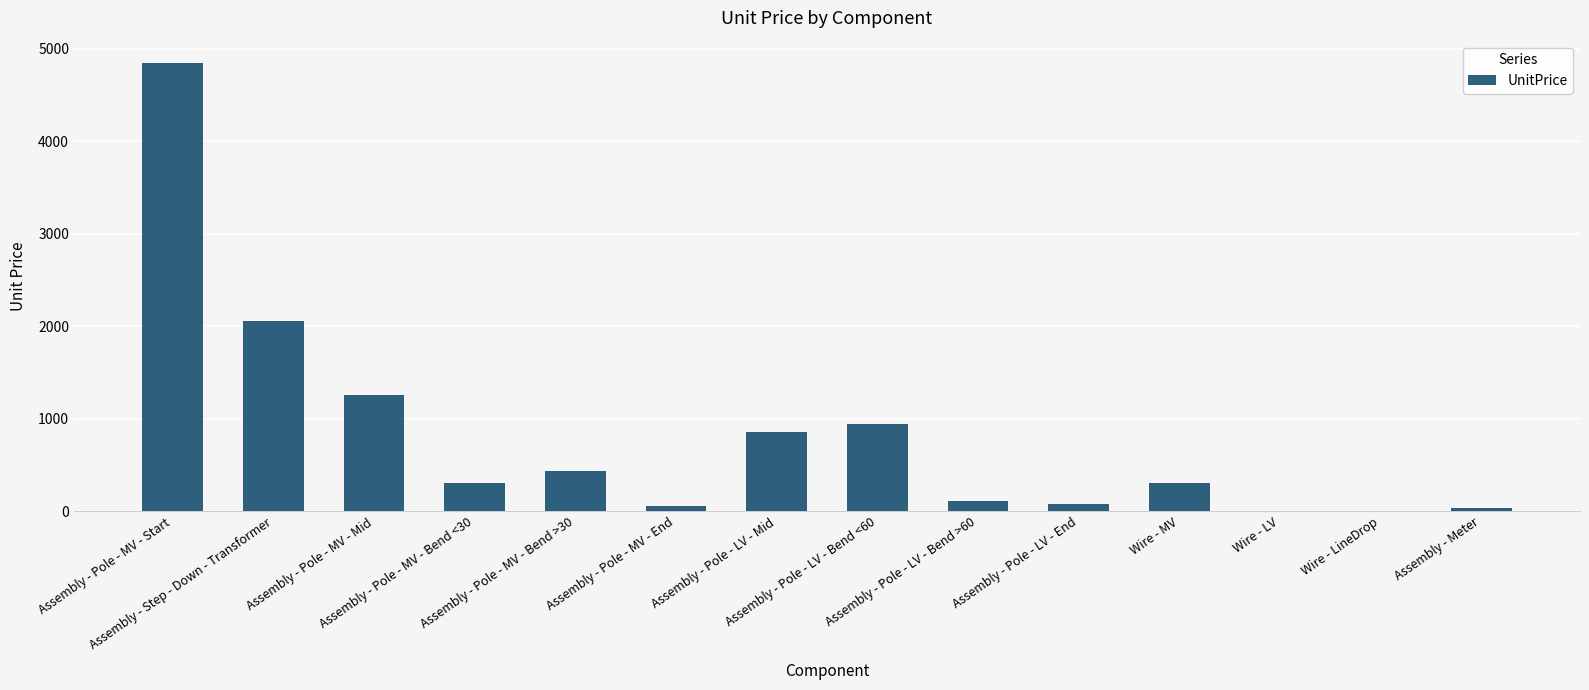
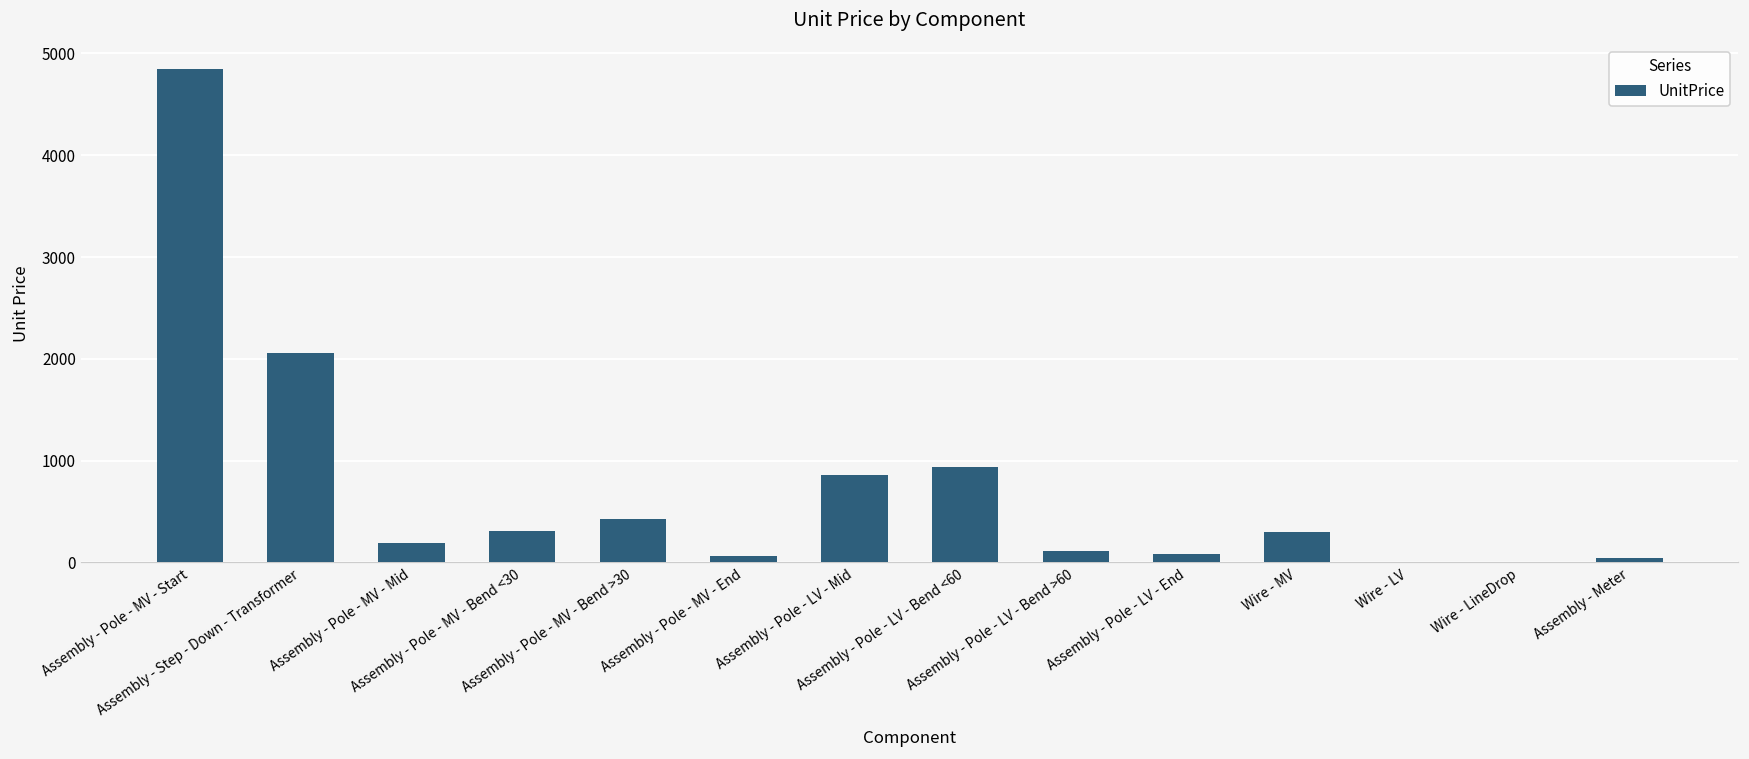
Assembly - Pole - MV - Mid: 1300 -> 200
